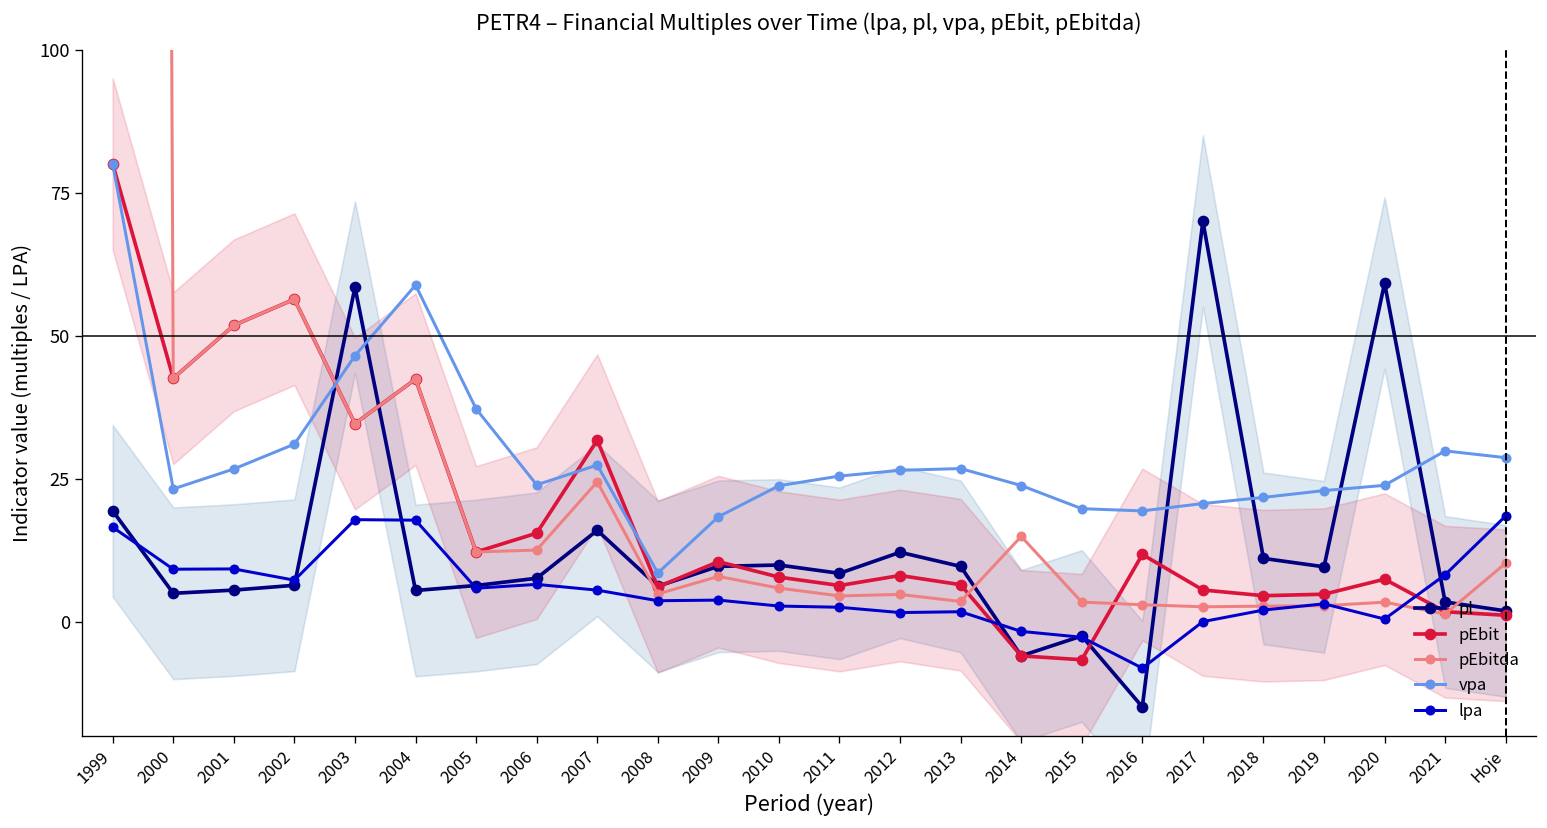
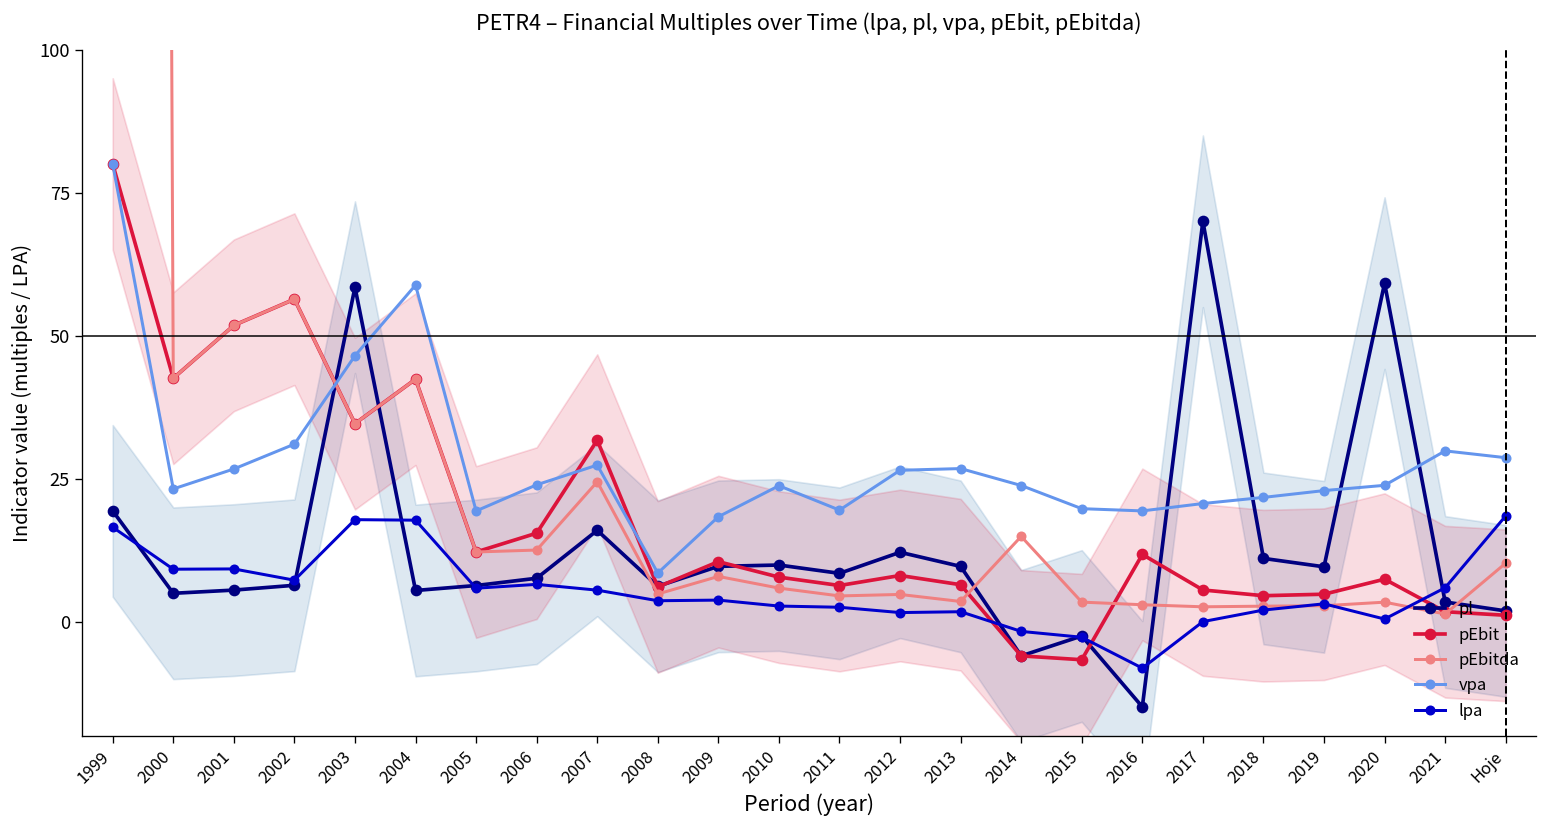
vpa, 2005: 37 -> 19
vpa, 2011: 25 -> 20
lpa, 2021: 8 -> 6
